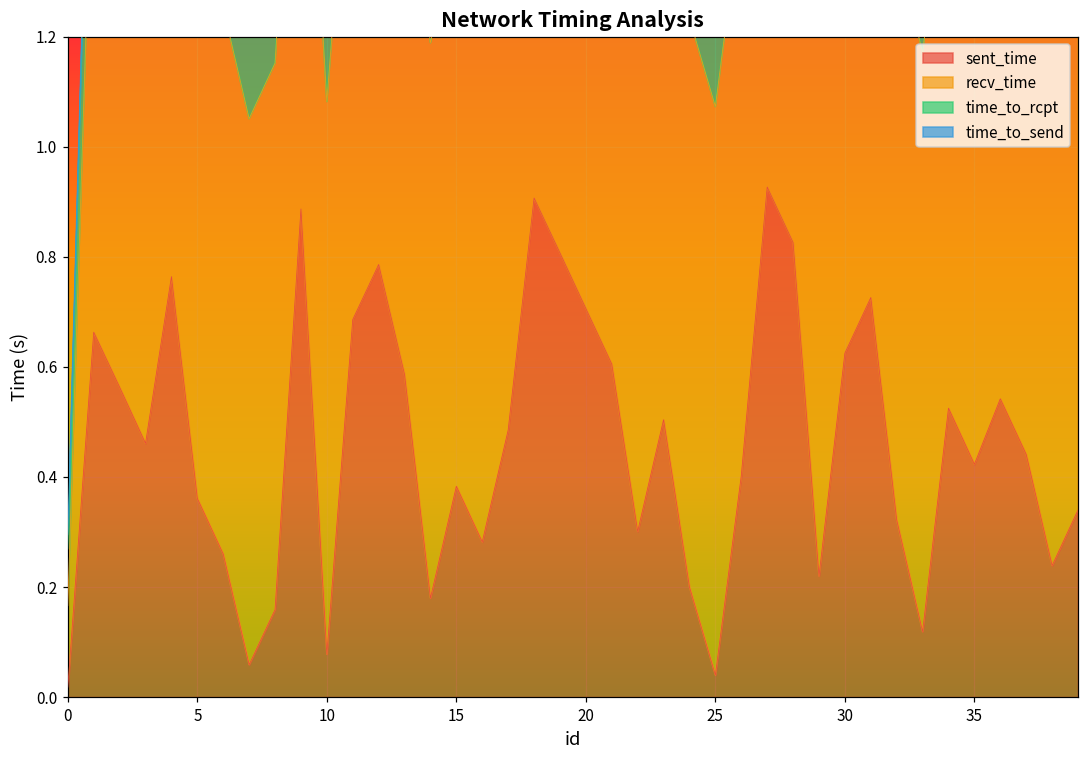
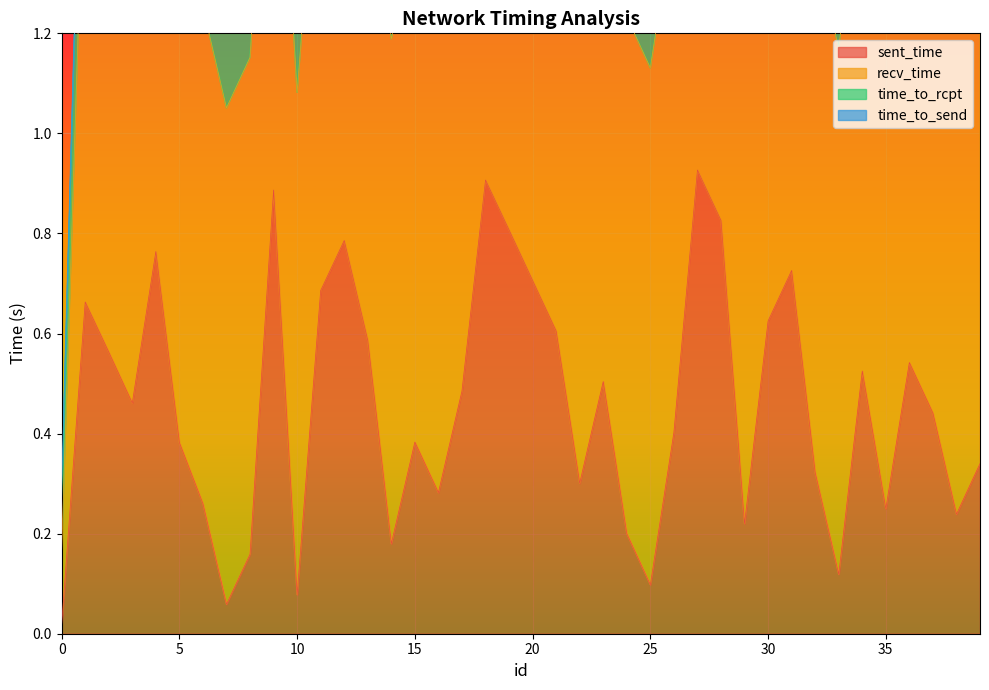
sent_time, 5: 0.36 -> 0.38
sent_time, 25: 0.04 -> 0.10
sent_time, 35: 0.42 -> 0.25
